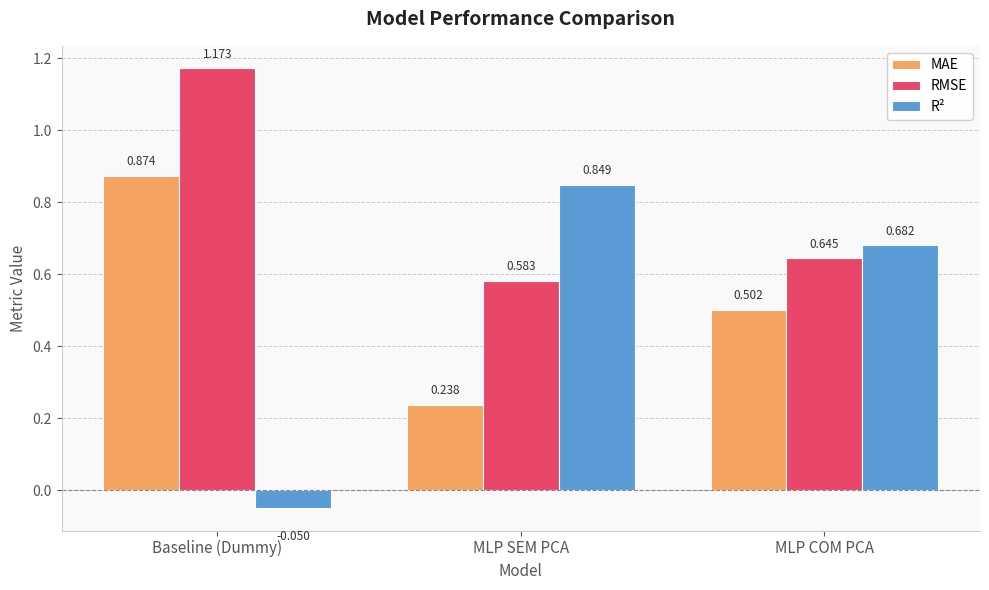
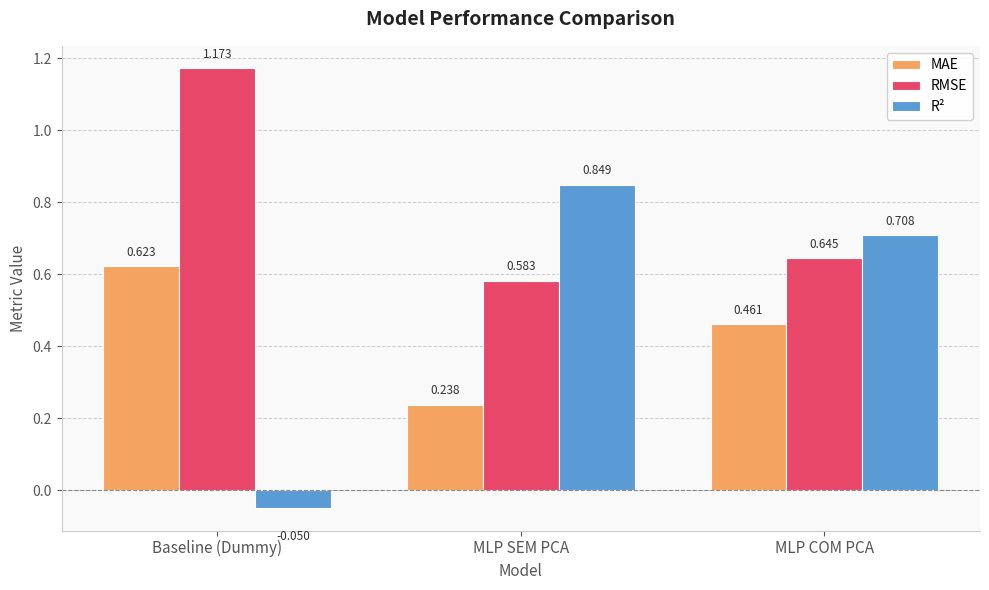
MAE, Baseline (Dummy): 0.874 -> 0.623
MAE, MLP COM PCA: 0.502 -> 0.461
R², MLP COM PCA: 0.682 -> 0.708
